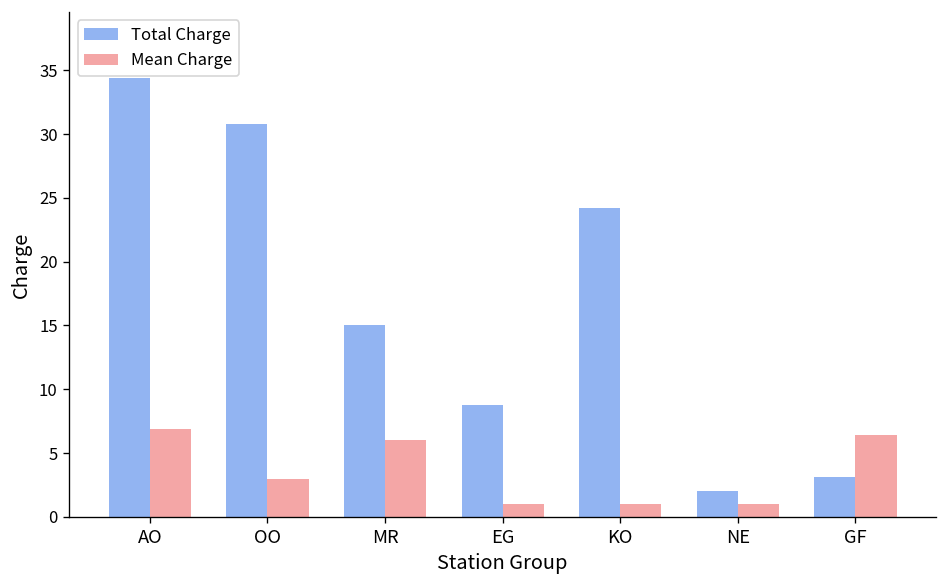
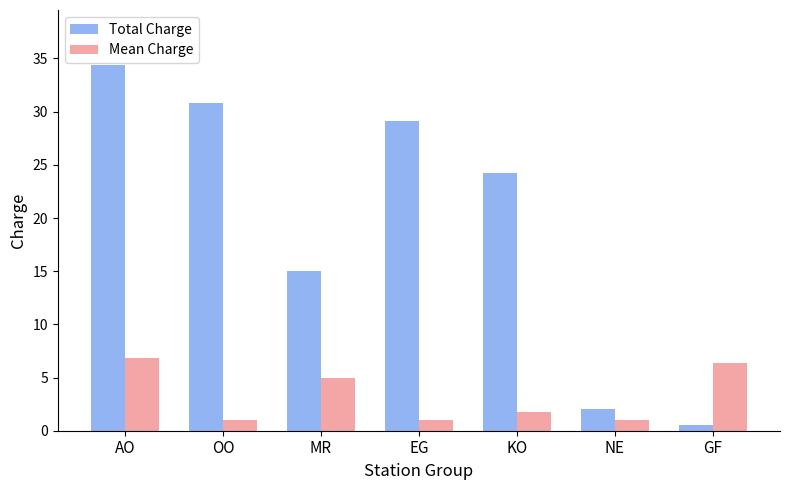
Mean Charge, OO: 2.9 -> 1.0
Mean Charge, MR: 6 -> 5
Total Charge, EG: 8.8 -> 29.1
Mean Charge, KO: 1.0 -> 1.8
Total Charge, GF: 3.1 -> 0.5
